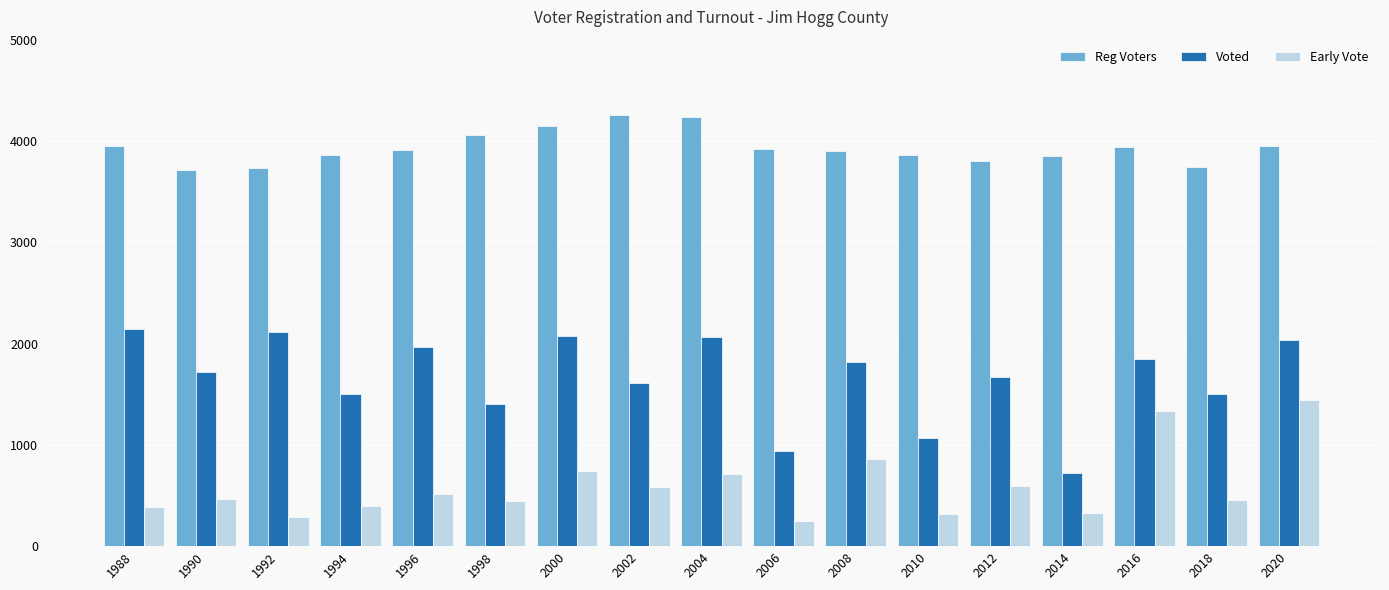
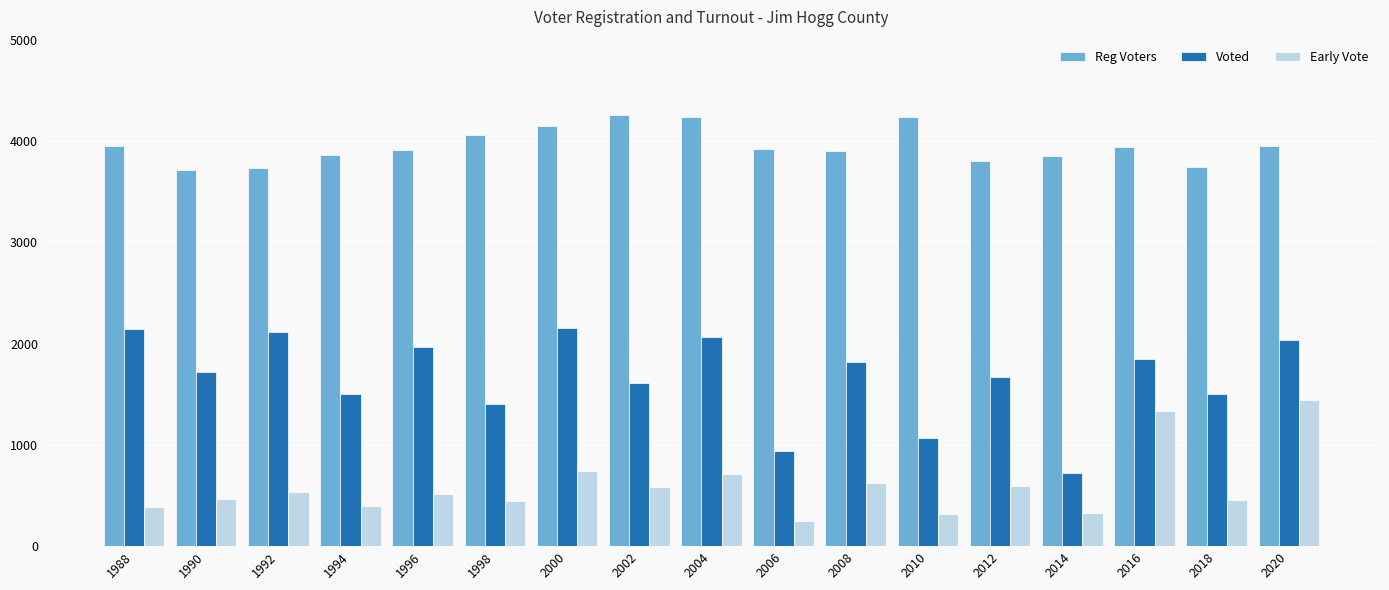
Early Vote, 1992: 290 -> 540
Voted, 2000: 2070 -> 2160
Early Vote, 2008: 860 -> 620
Reg Voters, 2010: 3860 -> 4240
